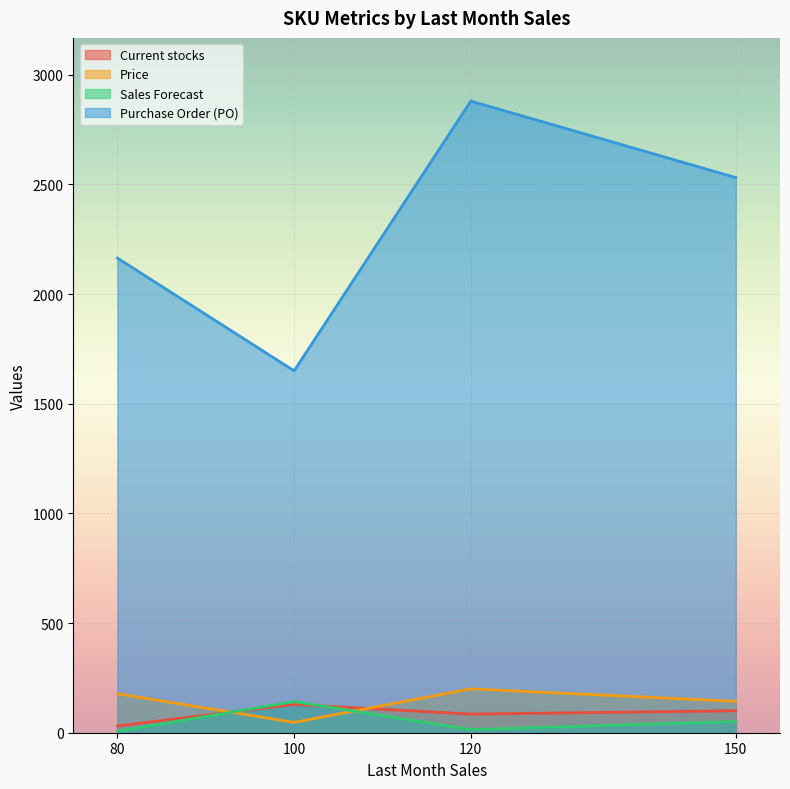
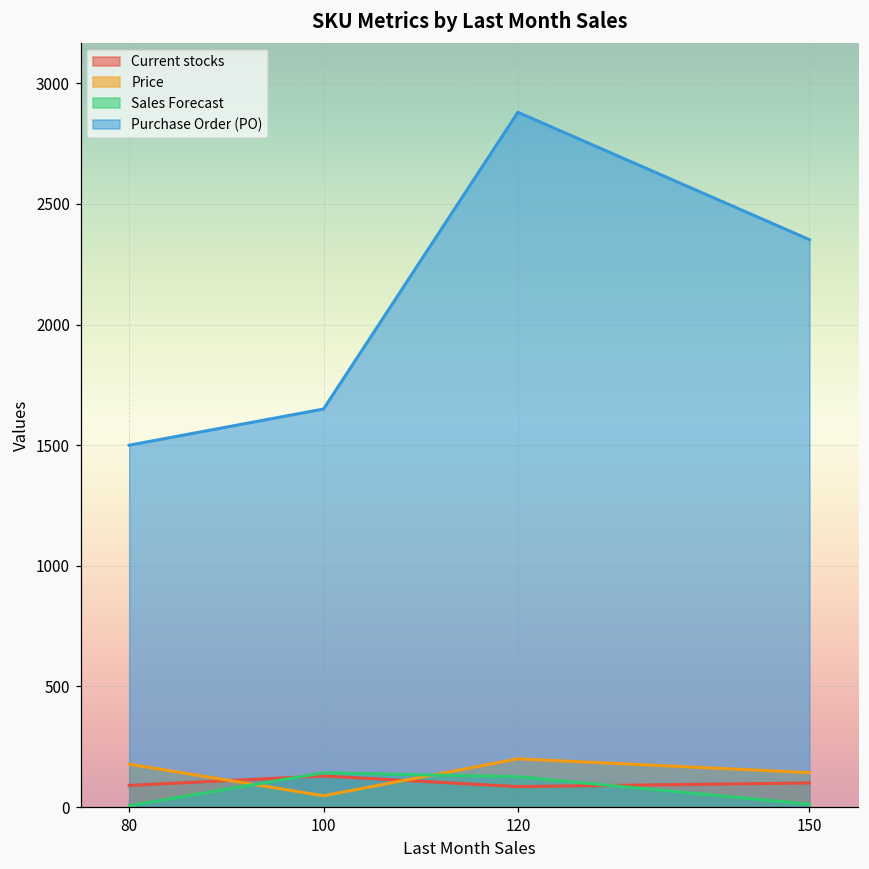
Current stocks, 80: 30 -> 90
Purchase Order (PO), 80: 2160 -> 1500
Sales Forecast, 120: 10 -> 130
Sales Forecast, 150: 50 -> 10
Purchase Order (PO), 150: 2530 -> 2350
